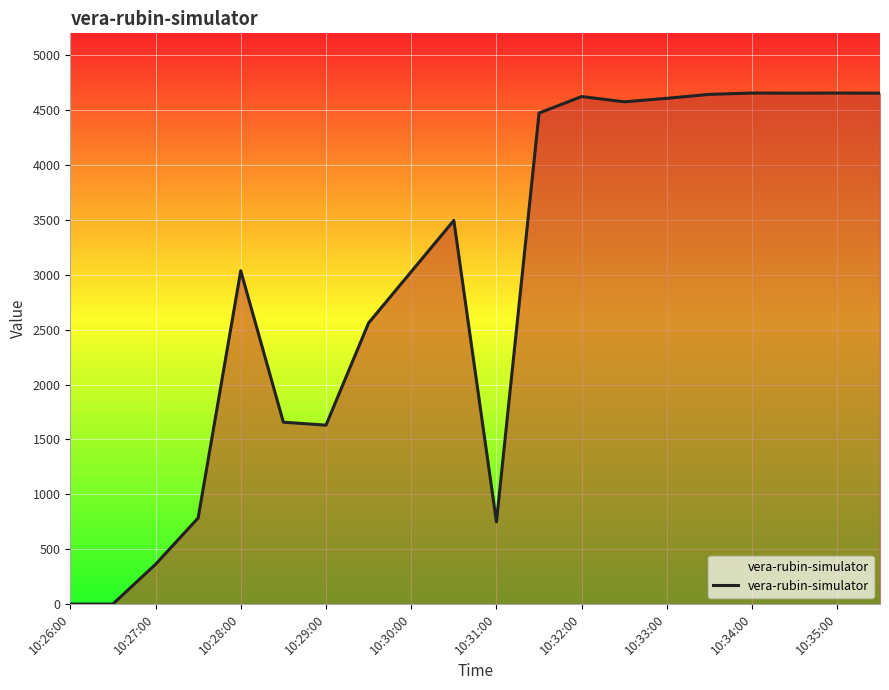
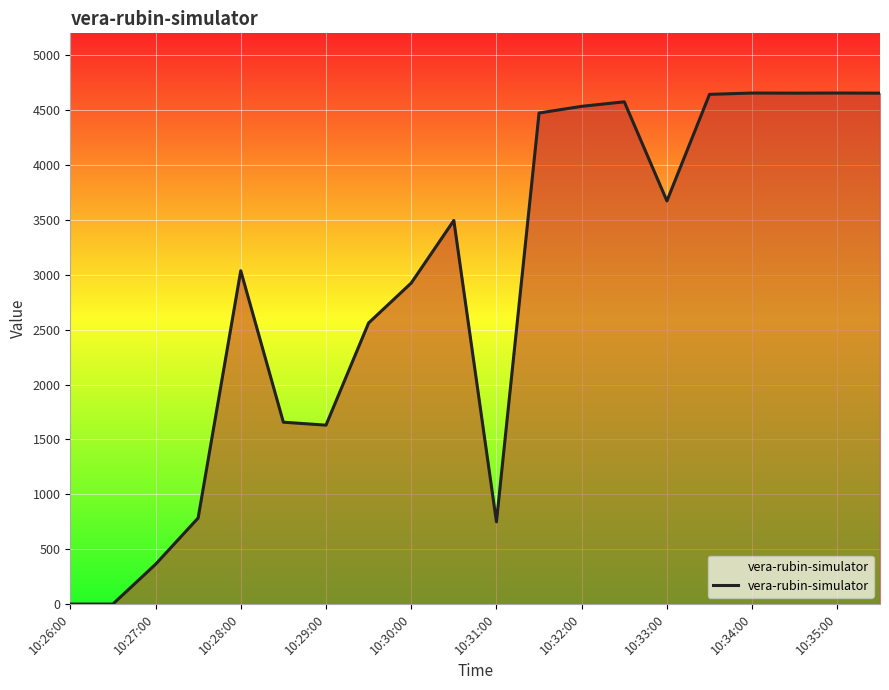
10:30:00: 3030 -> 2930
10:32:00: 4620 -> 4540
10:33:00: 4610 -> 3670
